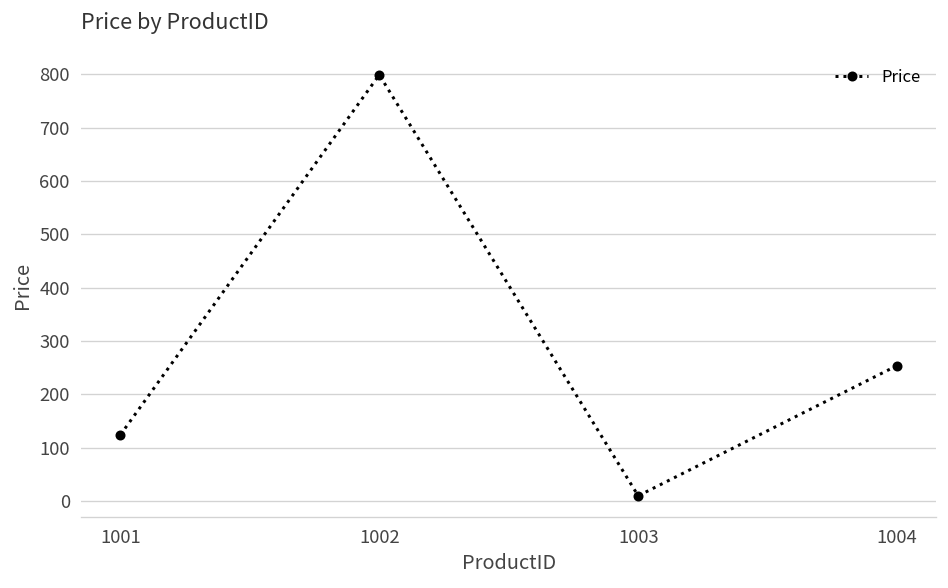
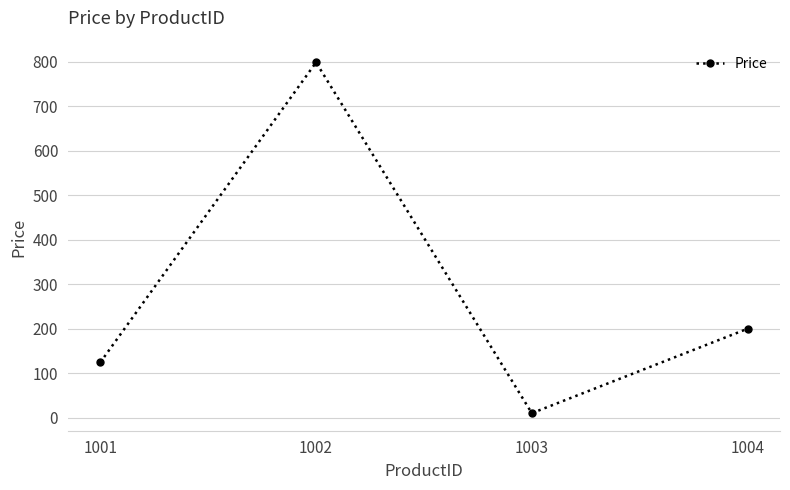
1004: 250 -> 200
